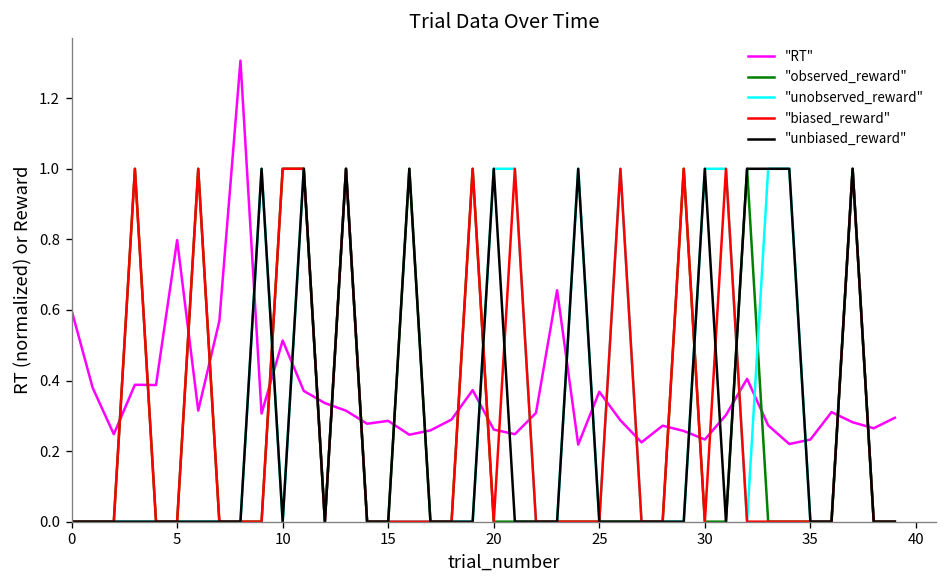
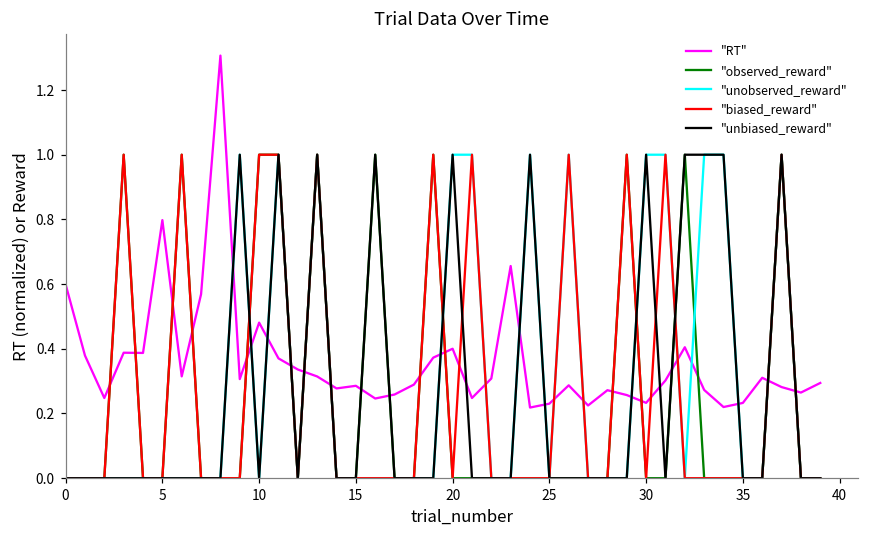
"RT", 10: 0.51 -> 0.48
"RT", 20: 0.26 -> 0.40
"RT", 25: 0.37 -> 0.23
